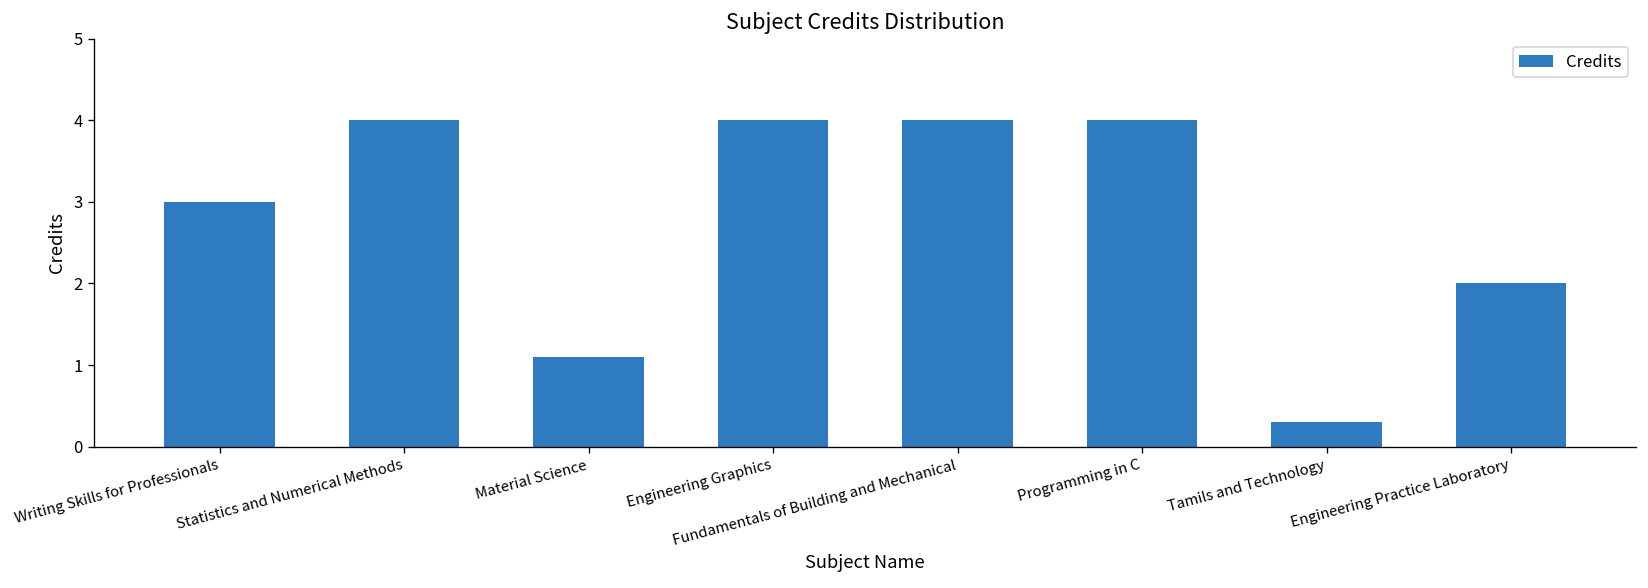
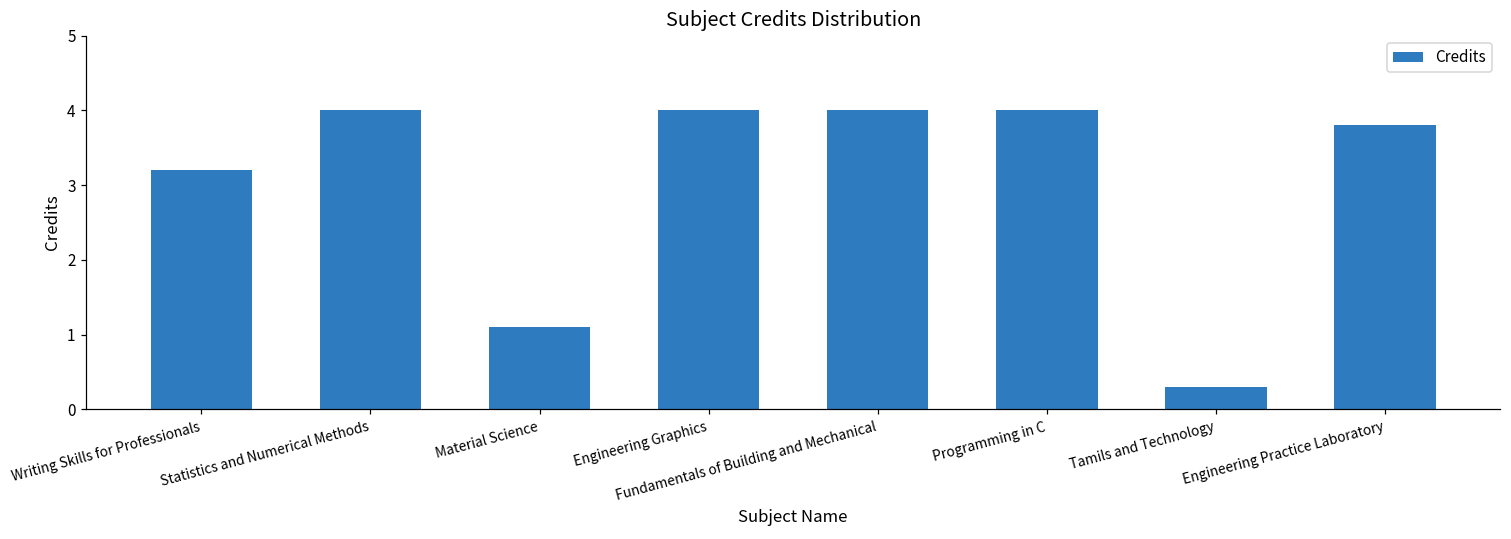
Writing Skills for Professionals: 3.0 -> 3.2
Engineering Practice Laboratory: 2.0 -> 3.8
